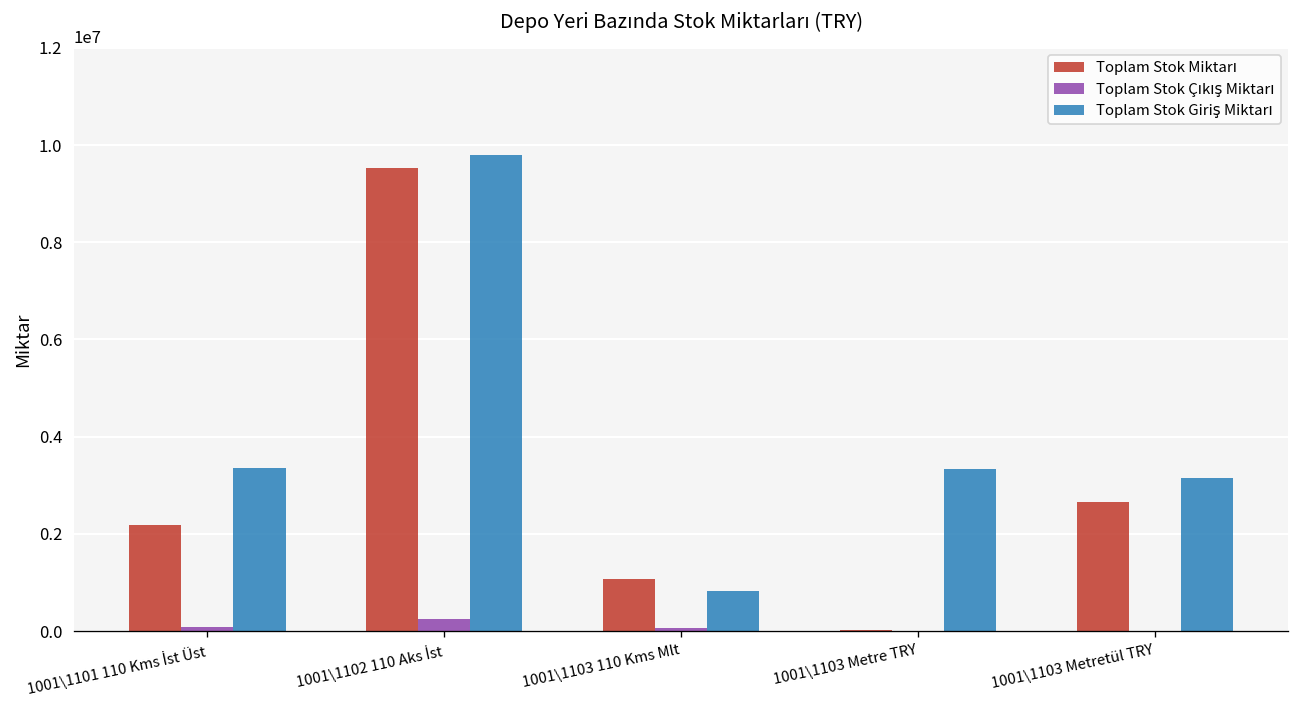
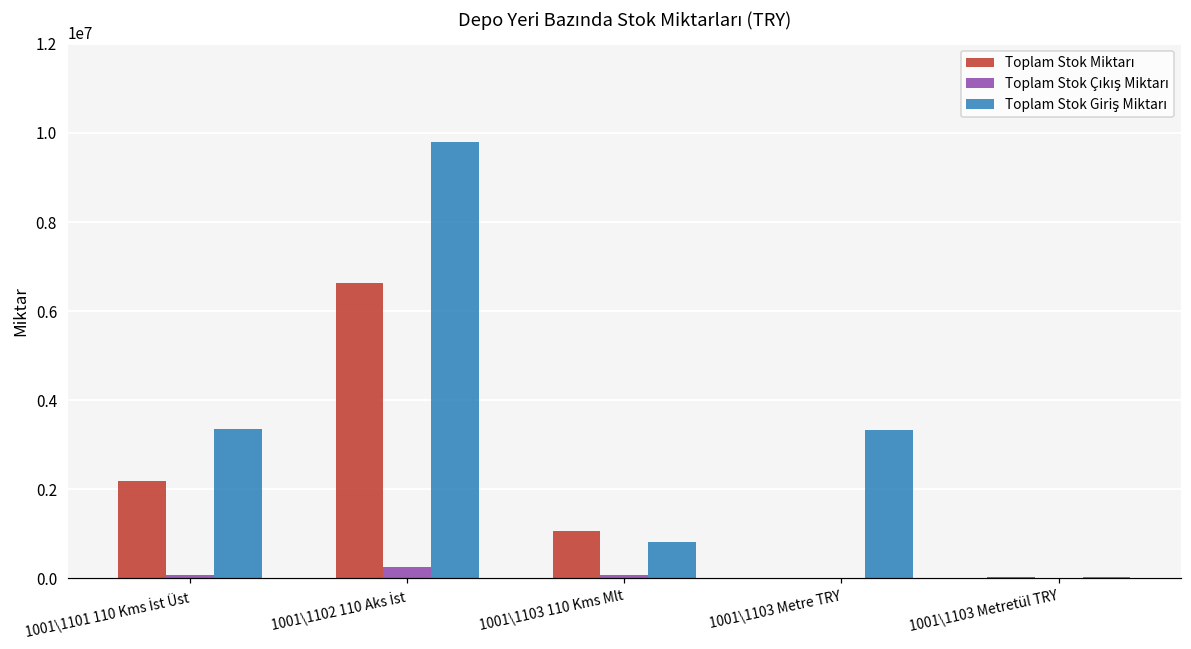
Toplam Stok Miktarı, 1001\1102 110 Aks İst: 9500000 -> 6600000
Toplam Stok Miktarı, 1001\1103 Metretül TRY: 2600000 -> 0
Toplam Stok Giriş Miktarı, 1001\1103 Metretül TRY: 3200000 -> 0
